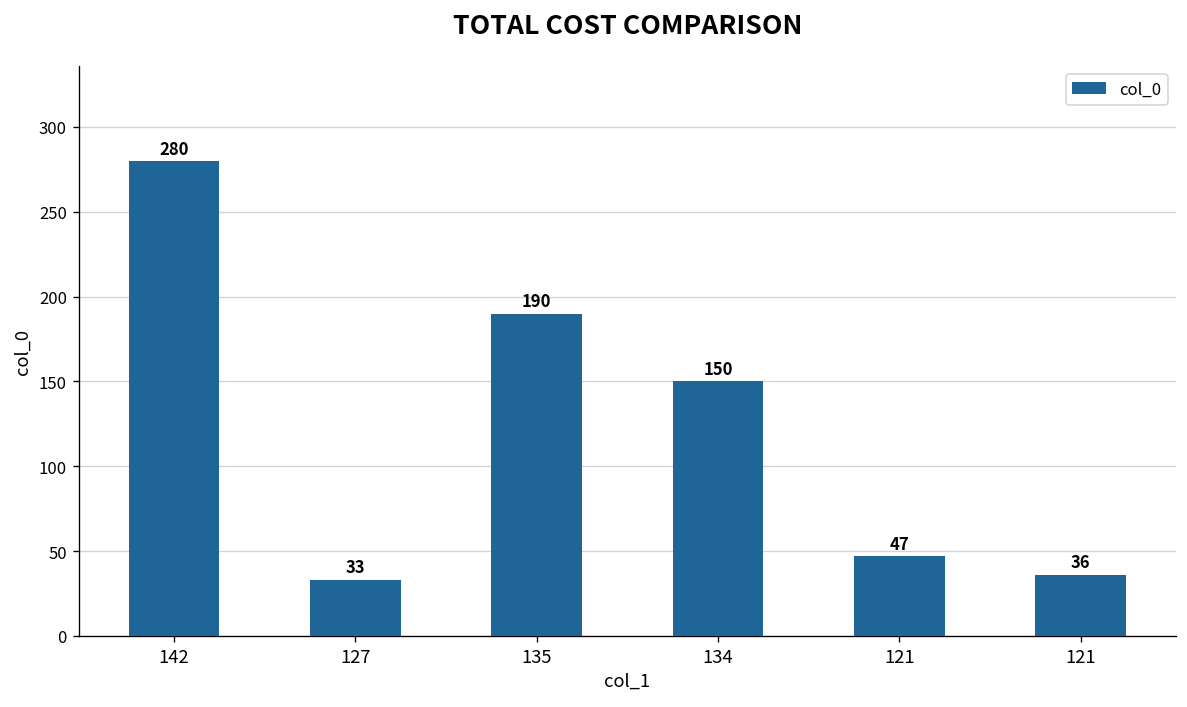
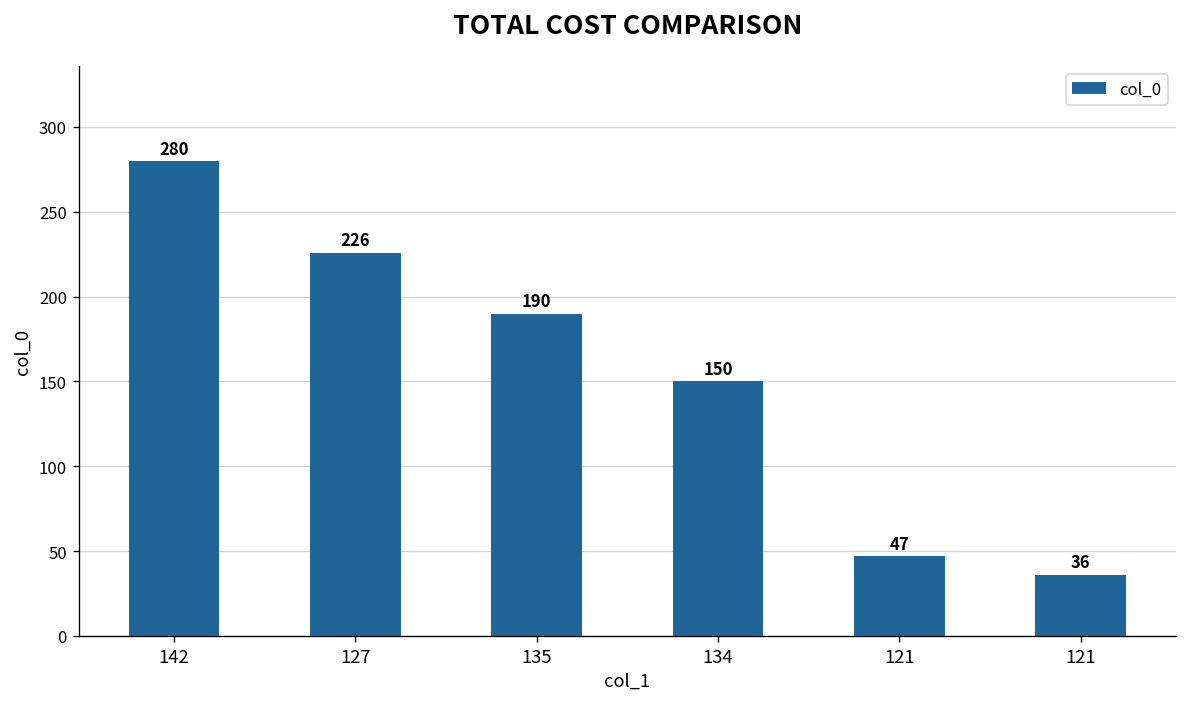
127: 33 -> 226
